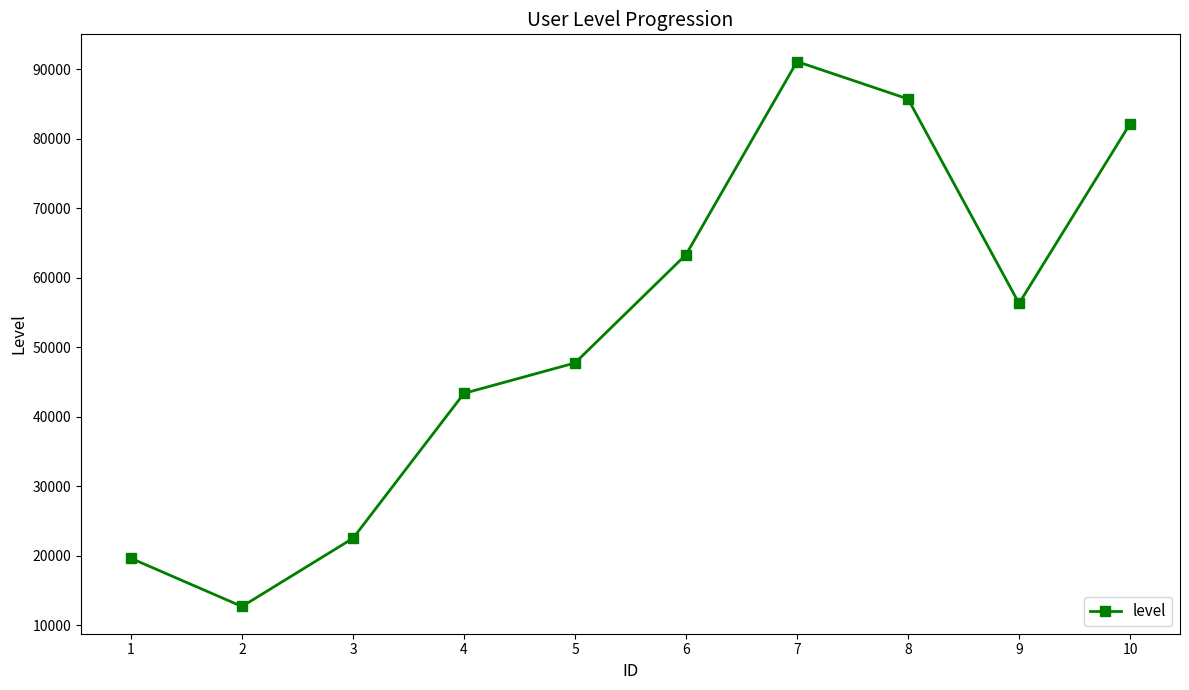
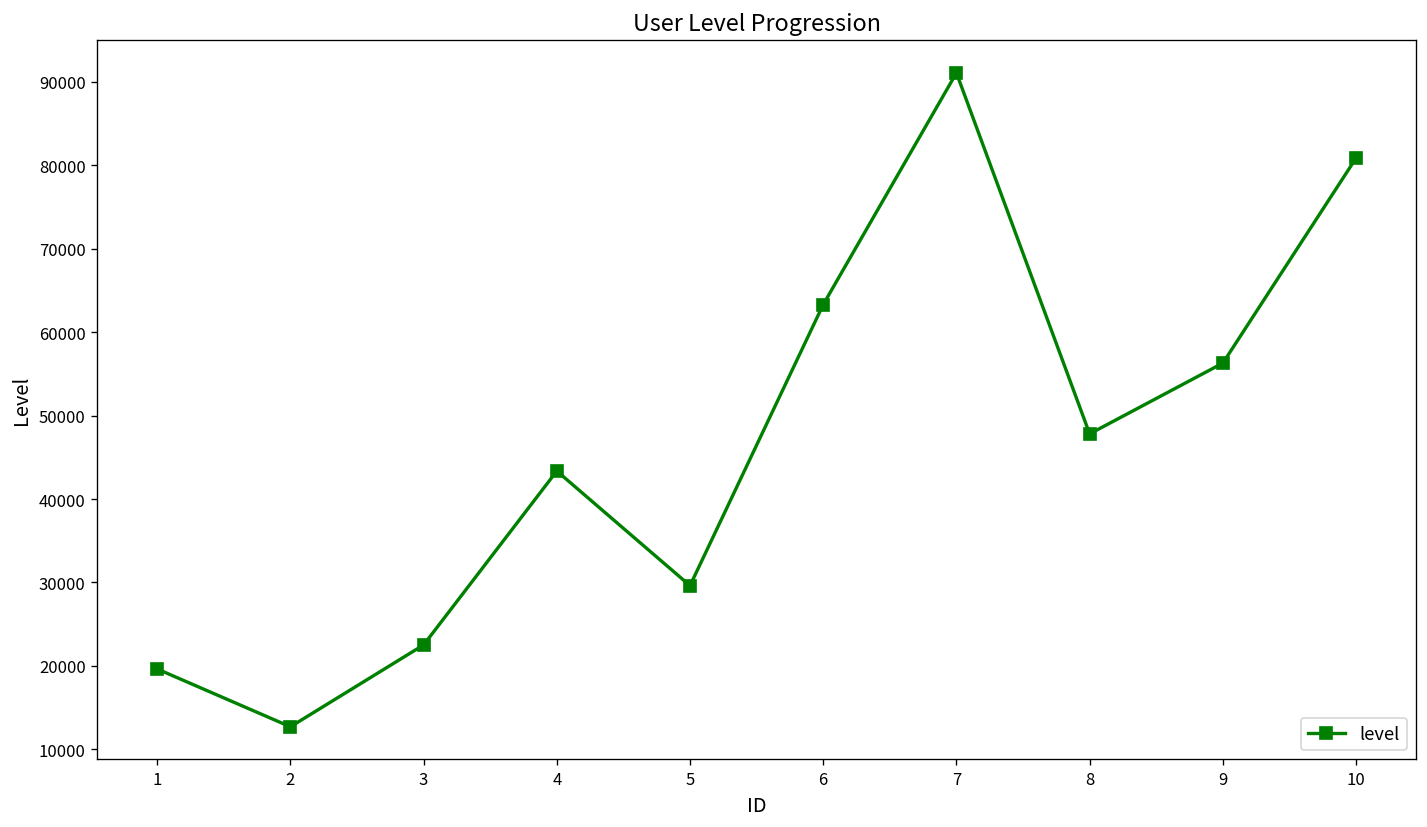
5: 48000 -> 30000
8: 86000 -> 48000
10: 82000 -> 81000
